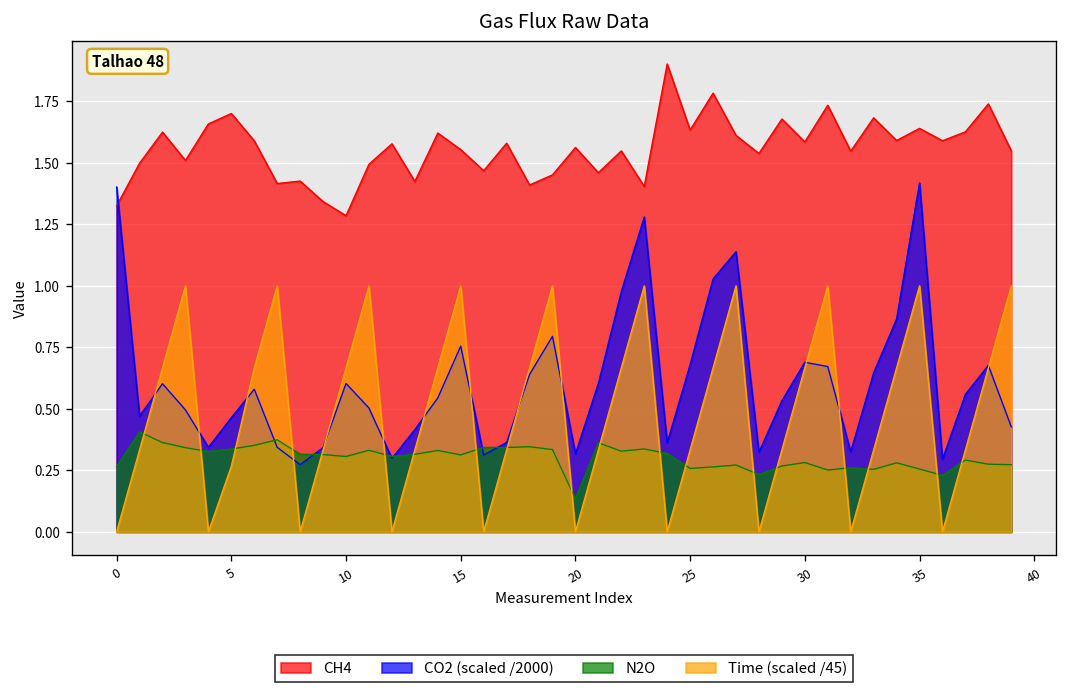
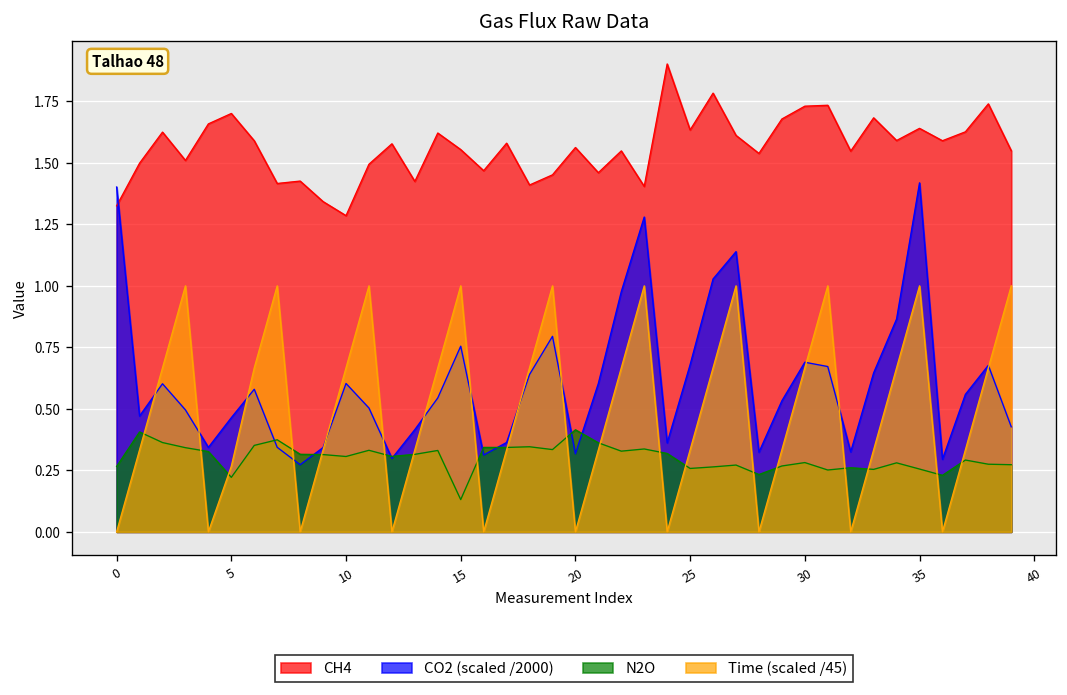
N2O, 5: 0.34 -> 0.22
N2O, 15: 0.31 -> 0.13
N2O, 20: 0.13 -> 0.41
CH4, 30: 1.59 -> 1.73
